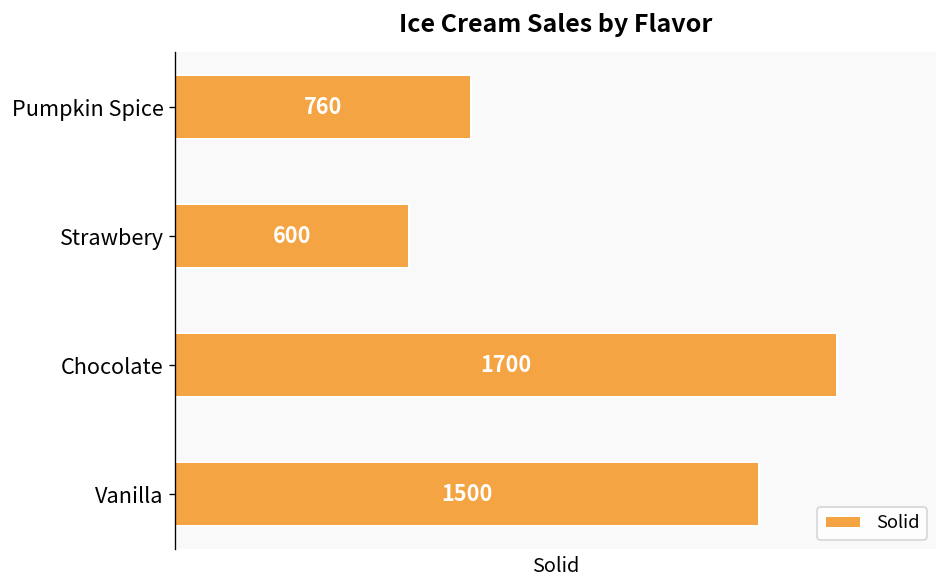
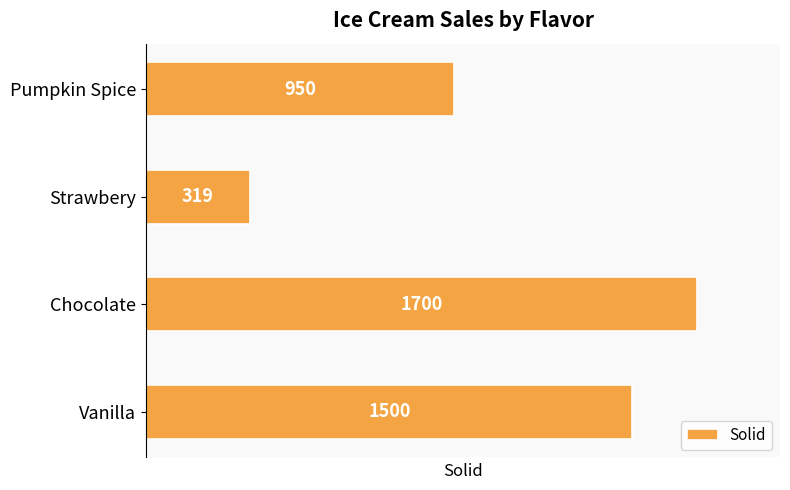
Pumpkin Spice: 760 -> 950
Strawbery: 600 -> 319
